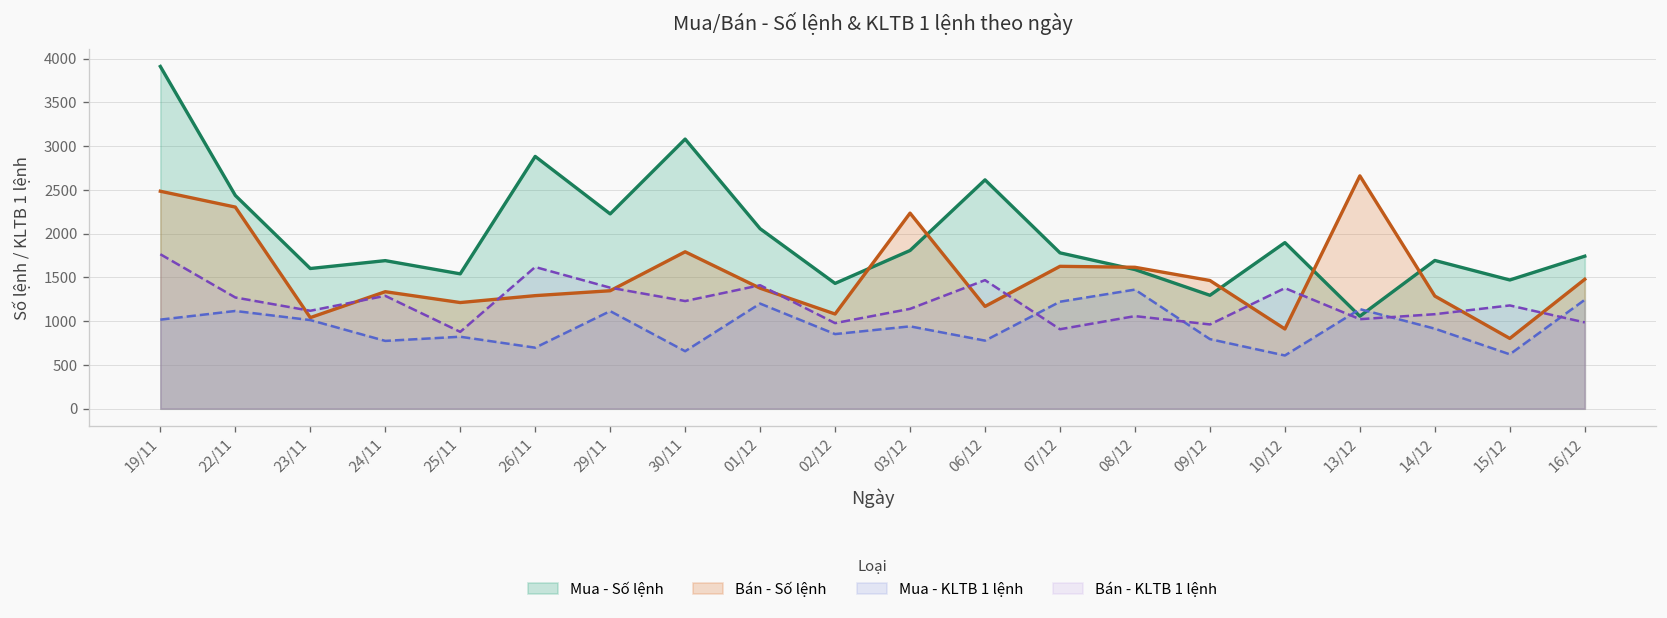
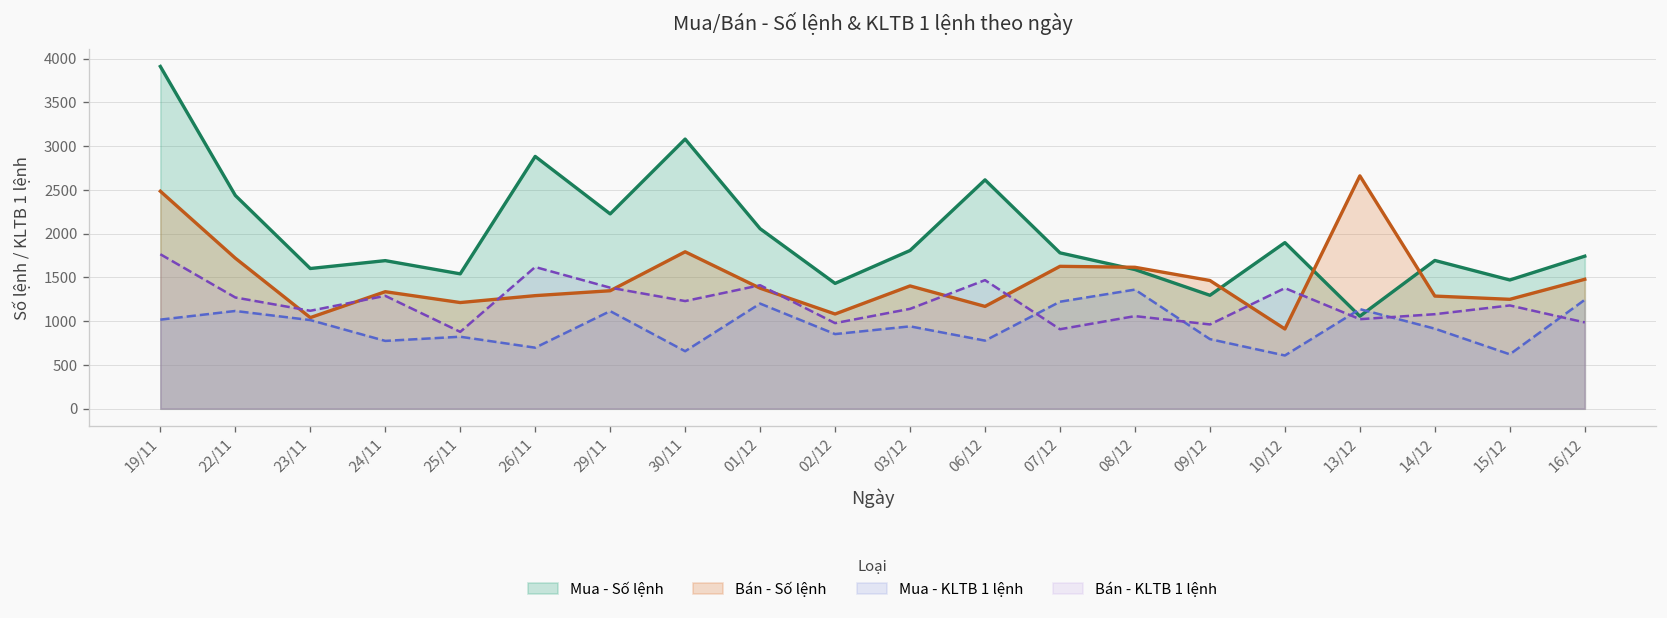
Bán - Số lệnh, 22/11: 2300 -> 1700
Bán - Số lệnh, 03/12: 2200 -> 1400
Bán - Số lệnh, 15/12: 800 -> 1300
